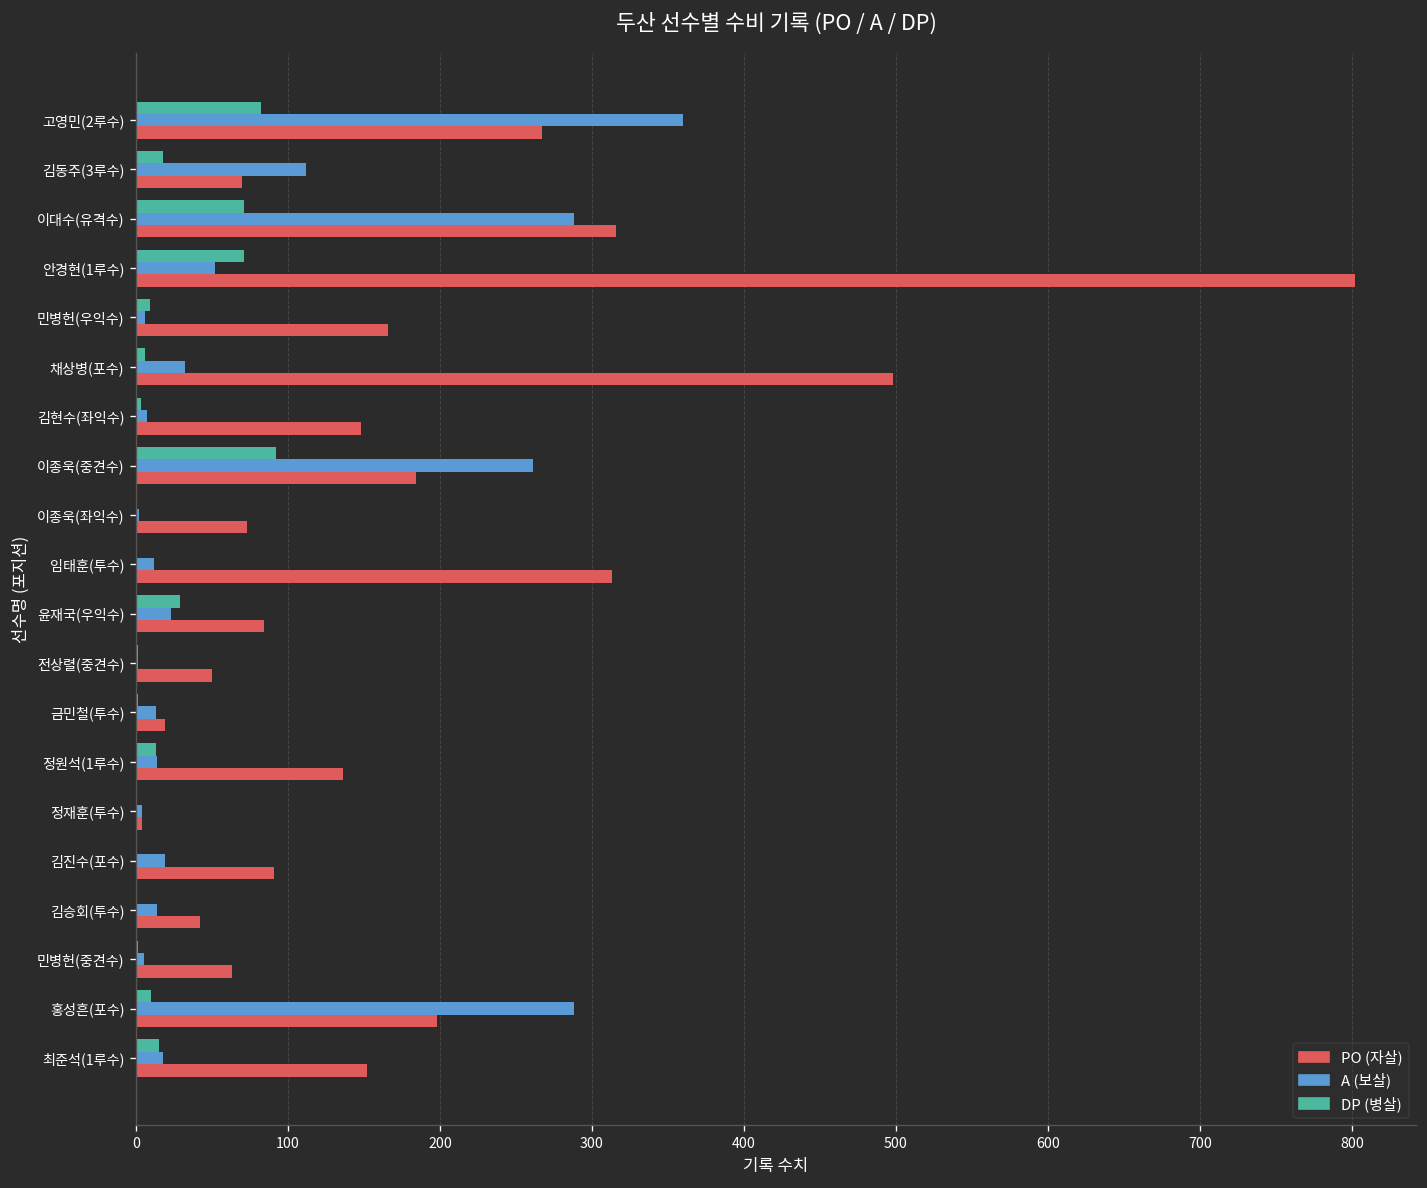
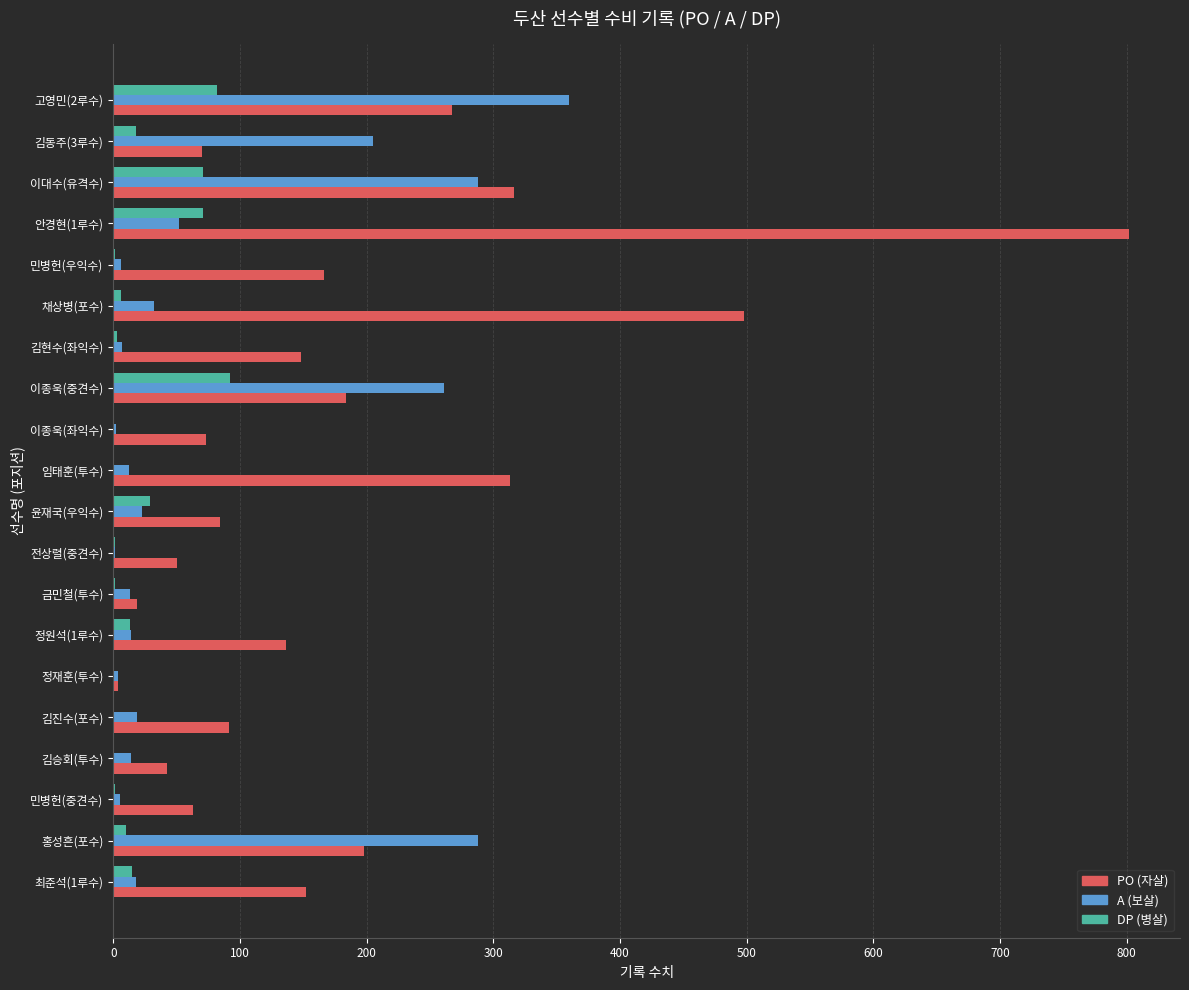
A (보살), 김동주(3루수): 112 -> 205
DP (병살), 민병헌(우익수): 9 -> 1
